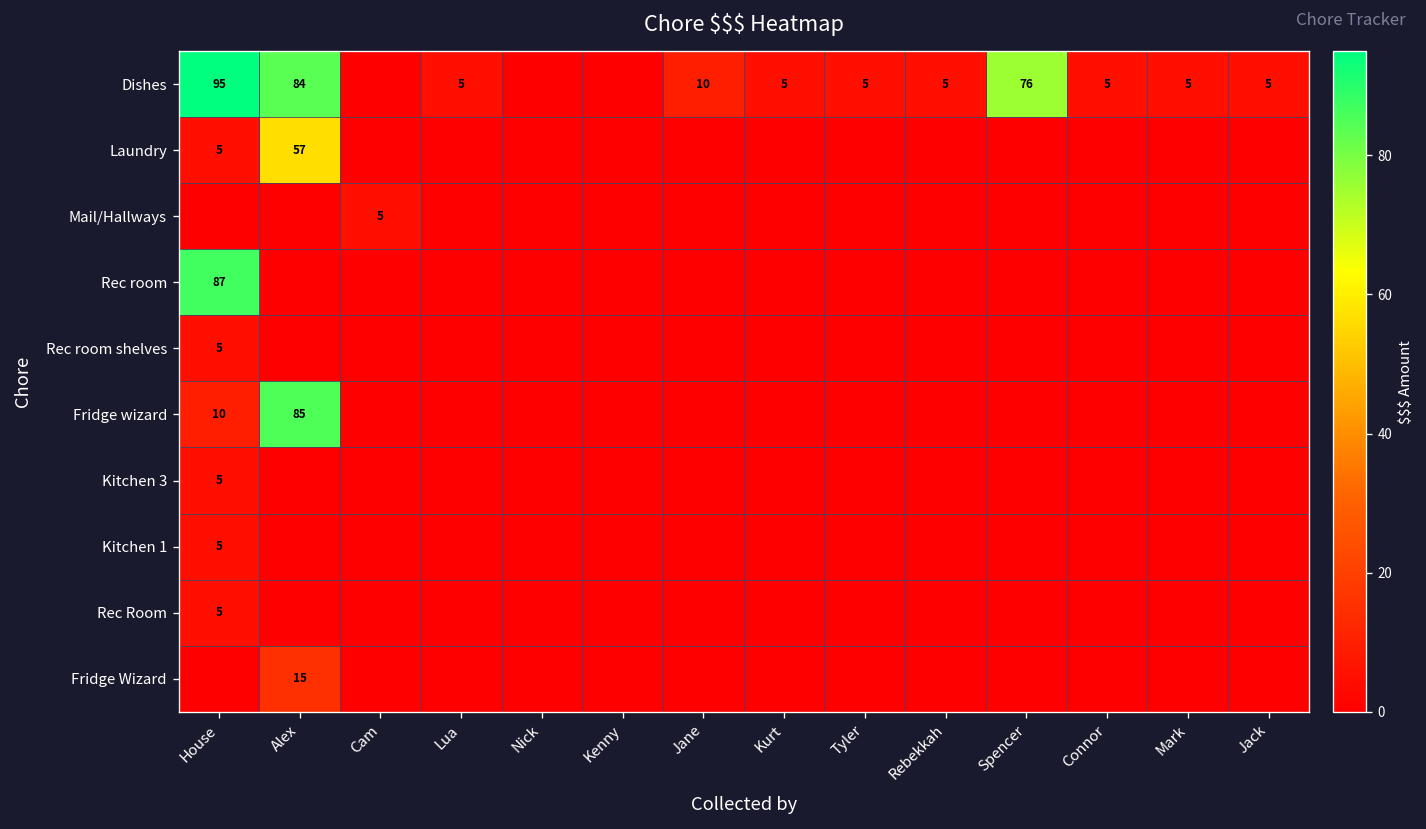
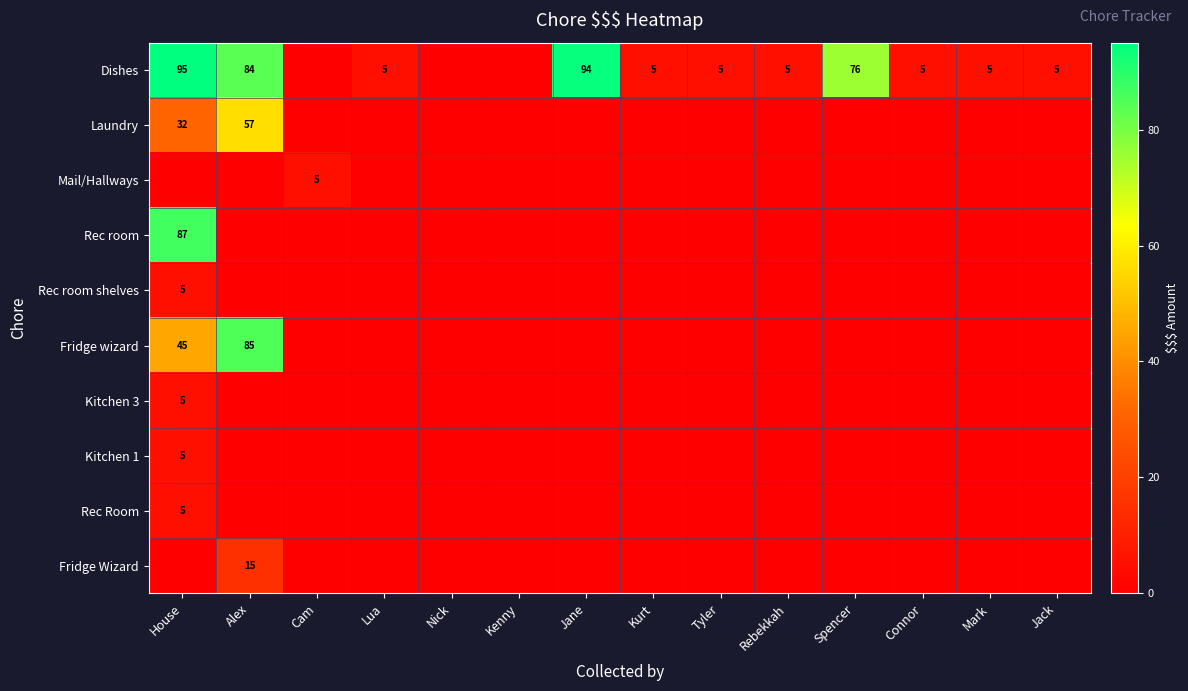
Dishes, Jane: 10 -> 94
Laundry, House: 5 -> 32
Fridge wizard, House: 10 -> 45
